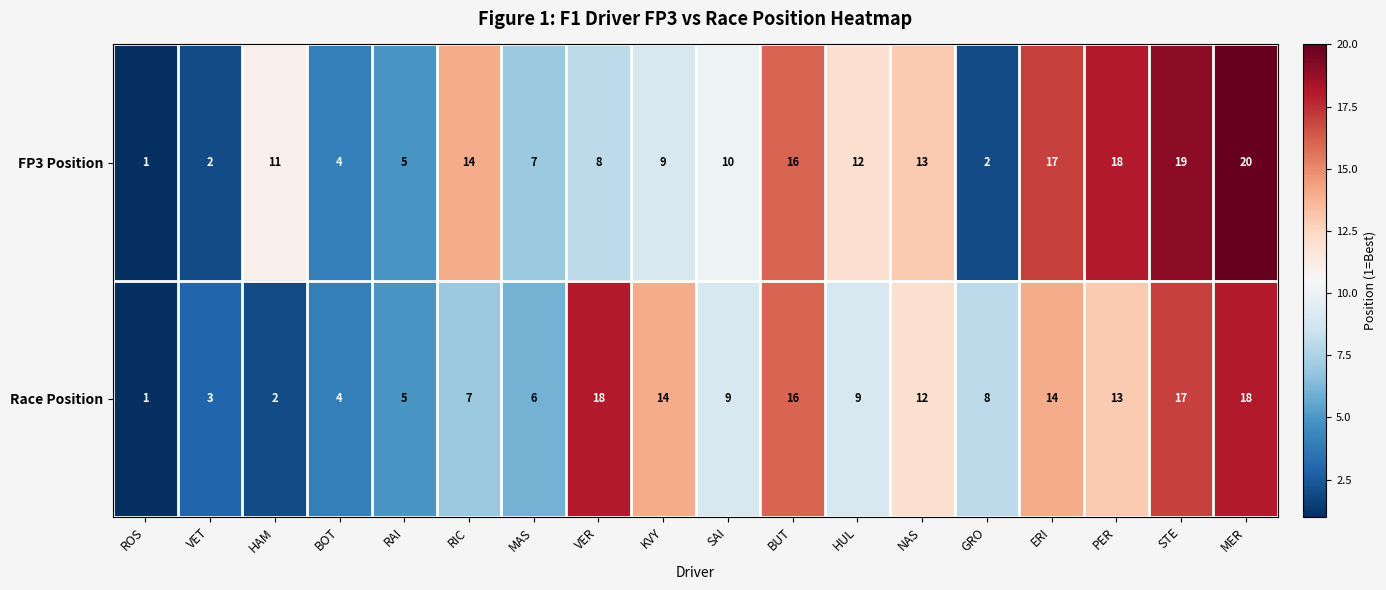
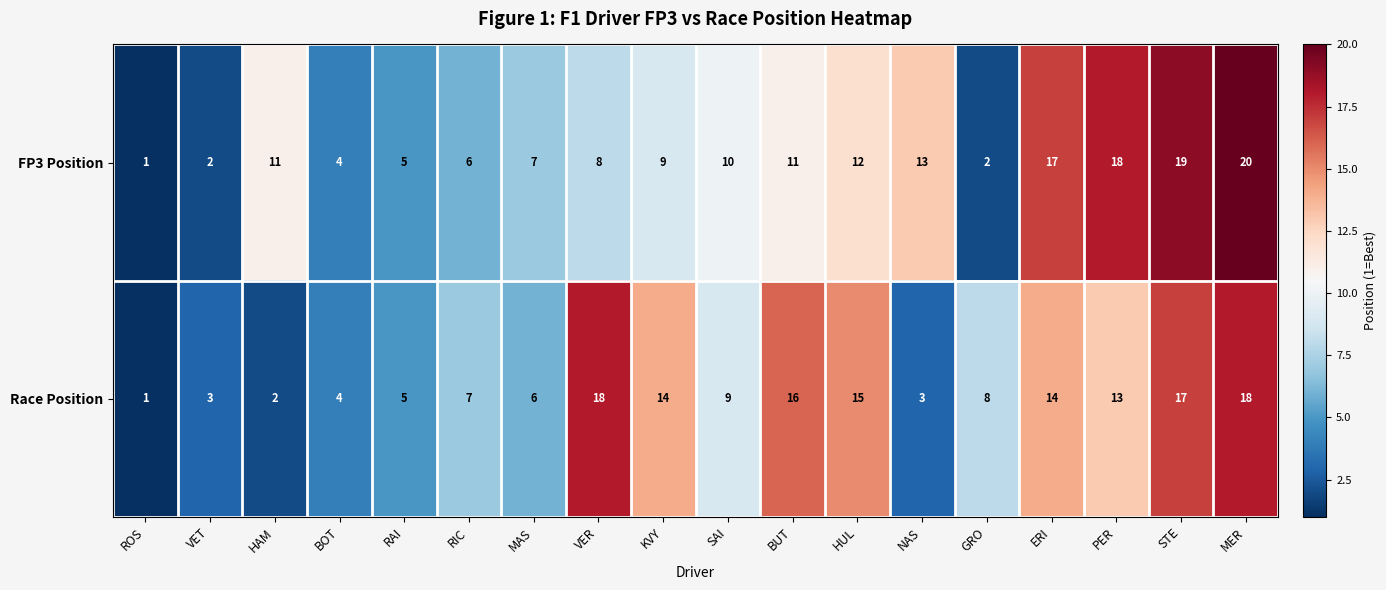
FP3 Position, RIC: 14 -> 6
FP3 Position, BUT: 16 -> 11
Race Position, HUL: 9 -> 15
Race Position, NAS: 12 -> 3
